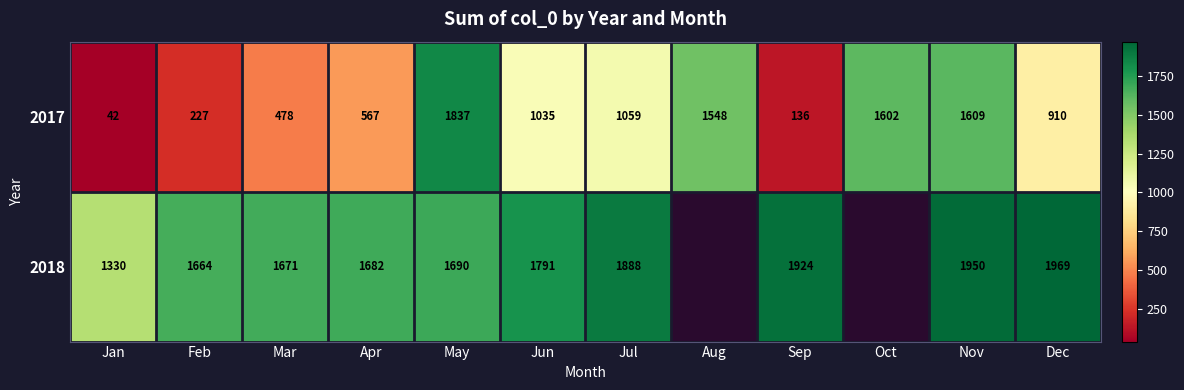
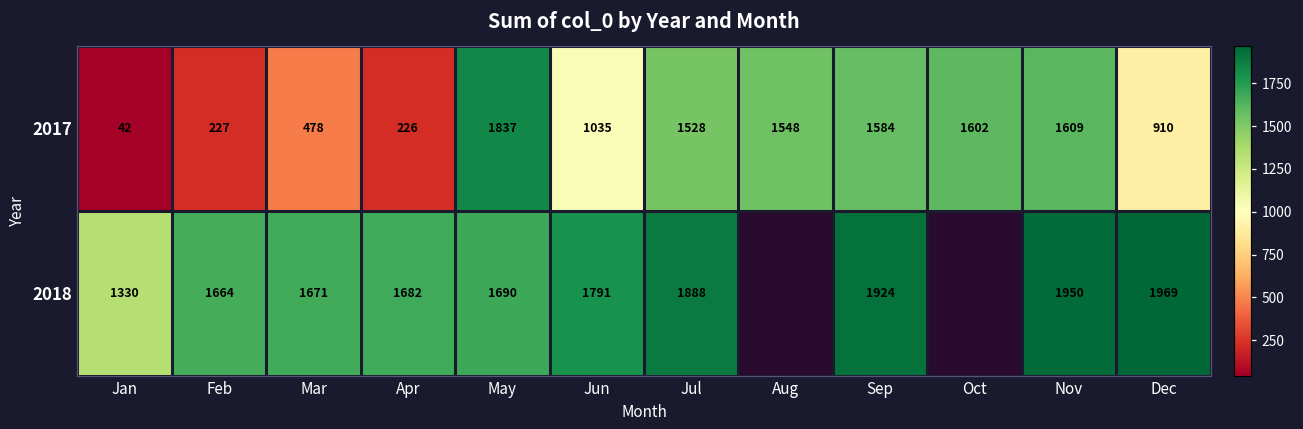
2017, Apr: 567 -> 226
2017, Jul: 1059 -> 1528
2017, Sep: 136 -> 1584
